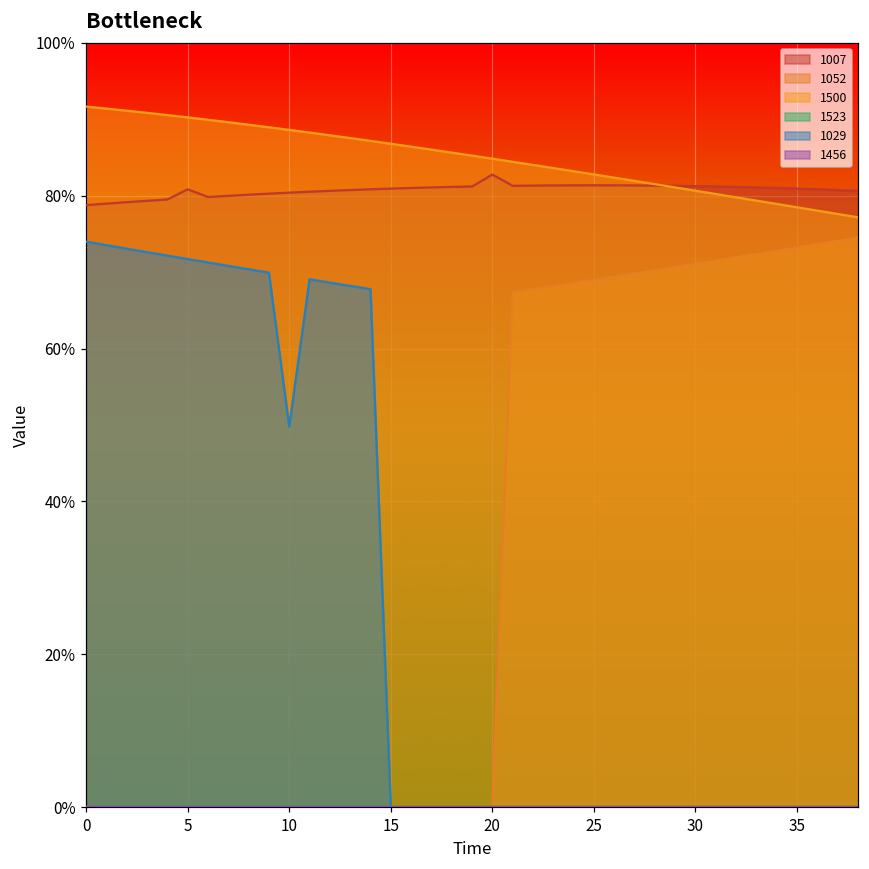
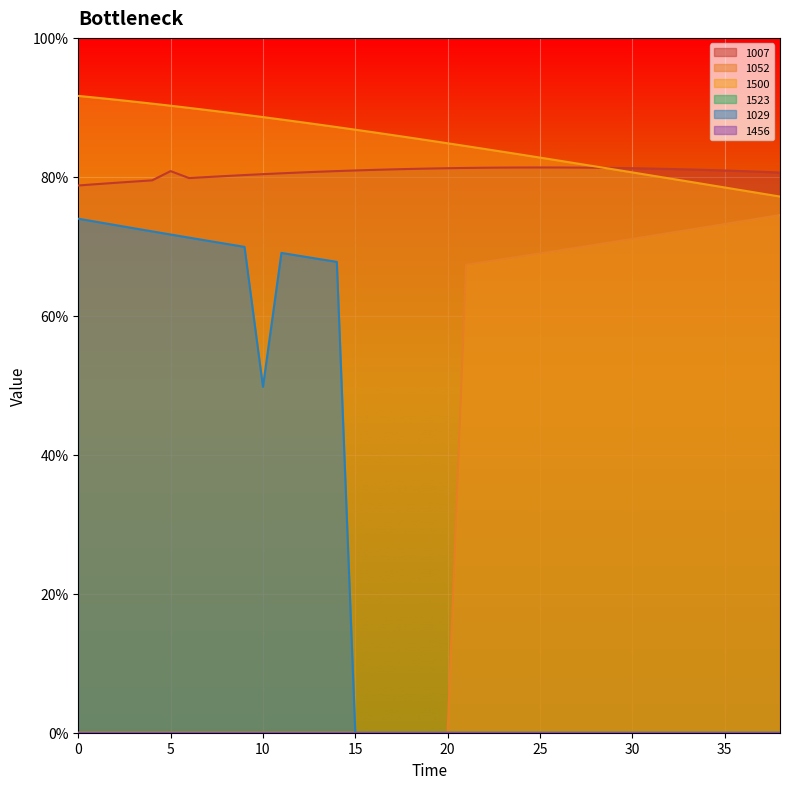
1007, 20: 83% -> 81%
